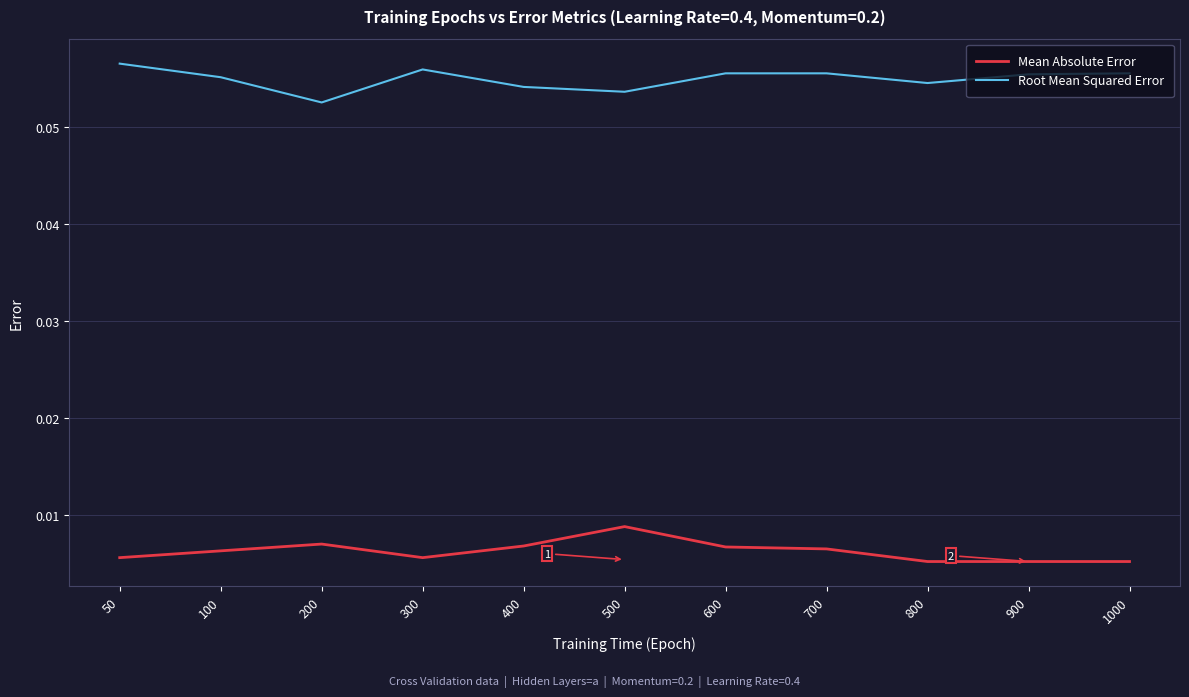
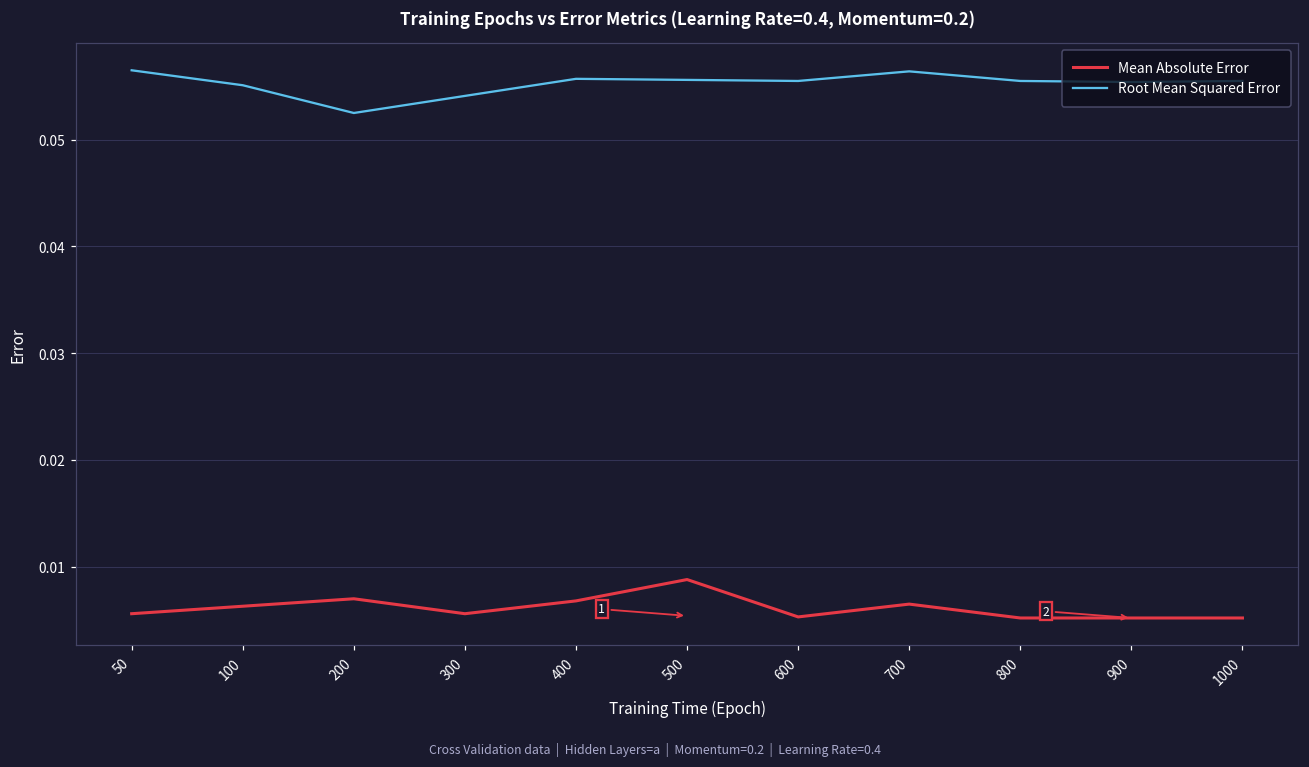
Root Mean Squared Error, 300: 0.056 -> 0.054
Root Mean Squared Error, 400: 0.054 -> 0.056
Root Mean Squared Error, 500: 0.054 -> 0.056
Mean Absolute Error, 600: 0.007 -> 0.005
Root Mean Squared Error, 700: 0.0555 -> 0.0564
Root Mean Squared Error, 800: 0.055 -> 0.056
